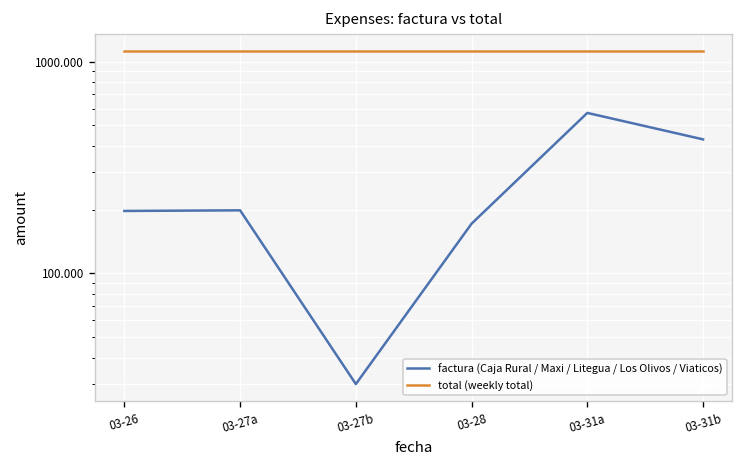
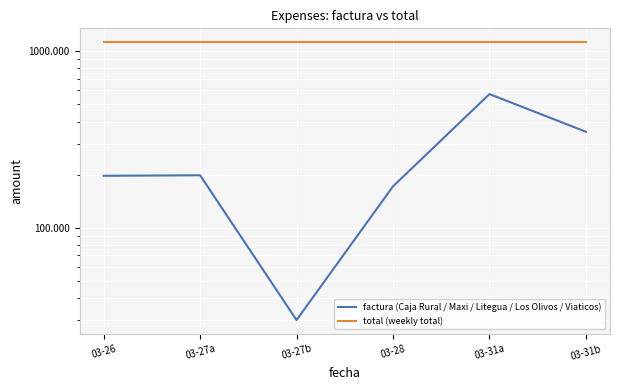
factura (Caja Rural / Maxi / Litegua / Los Olivos / Viaticos), 03-31b: 430 -> 350
